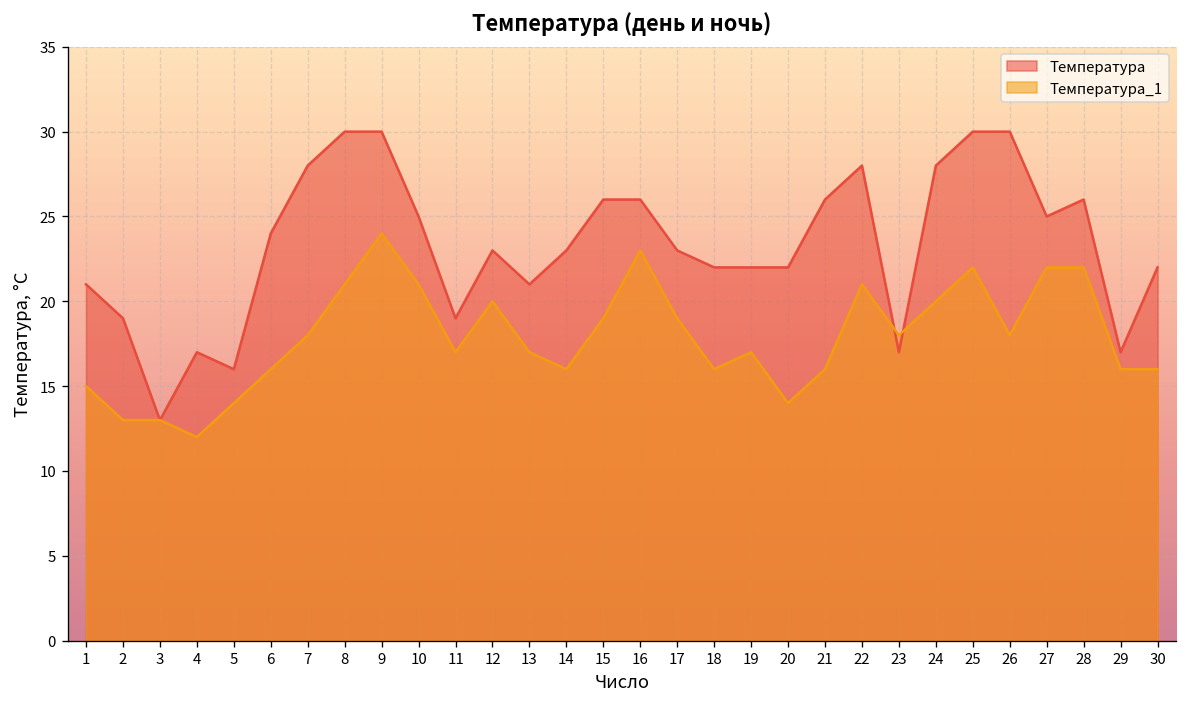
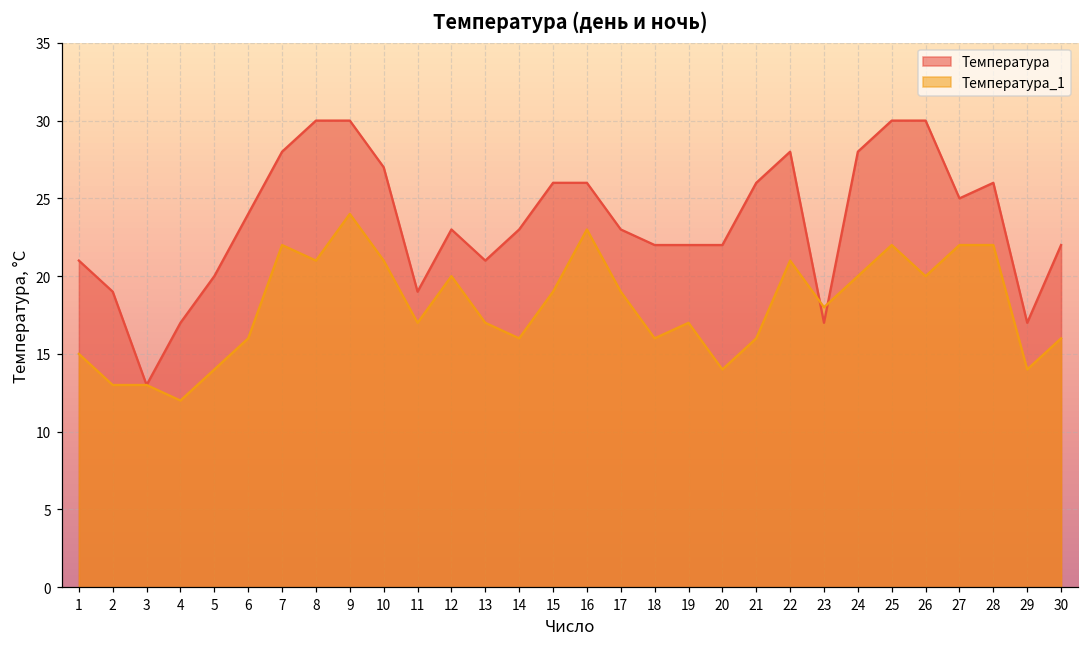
Температура, 5: 16 -> 20
Температура_1, 7: 18 -> 22
Температура, 10: 25 -> 27
Температура_1, 26: 18 -> 20
Температура_1, 29: 16 -> 14
